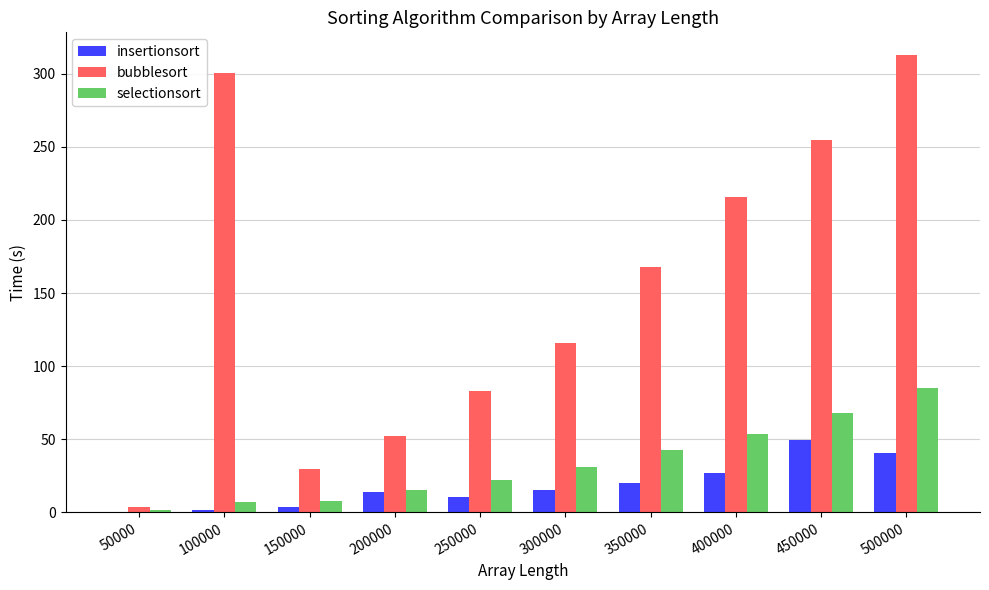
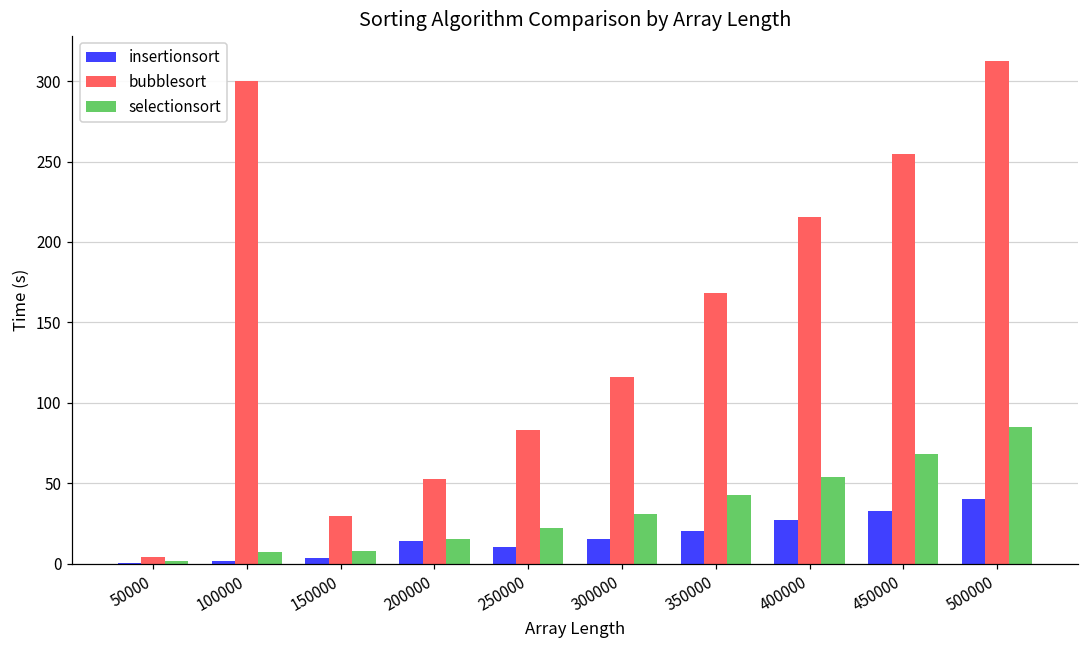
insertionsort, 450000: 49 -> 33
